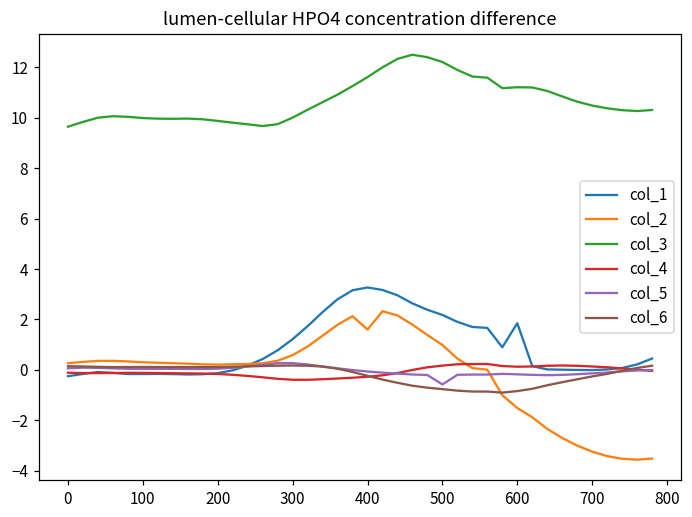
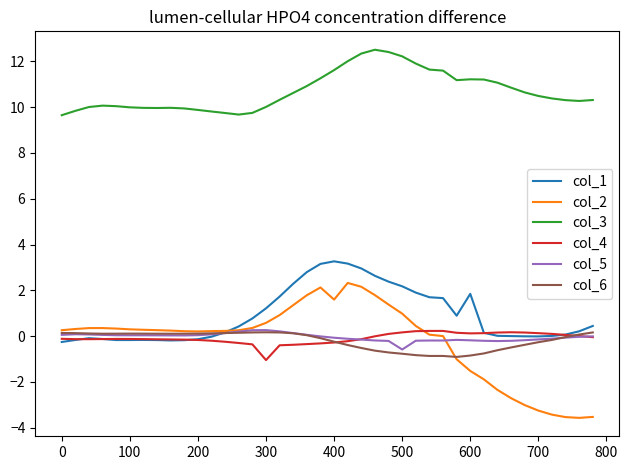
col_4, 300: -0.4 -> -1.0
